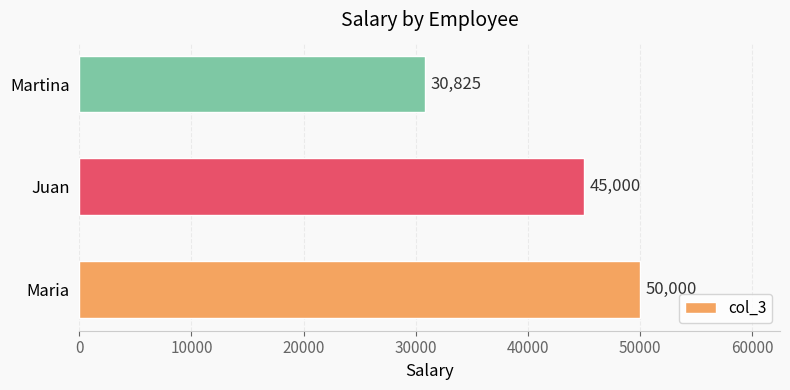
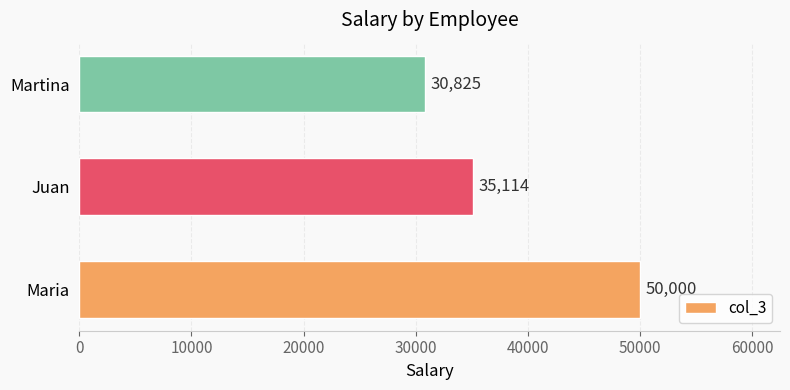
Juan: 45,000 -> 35,114
